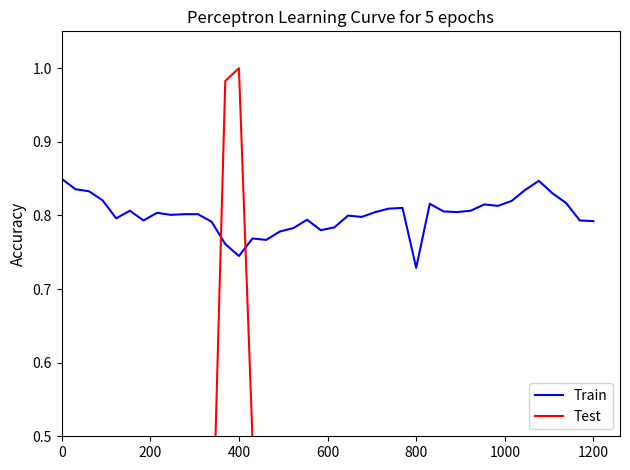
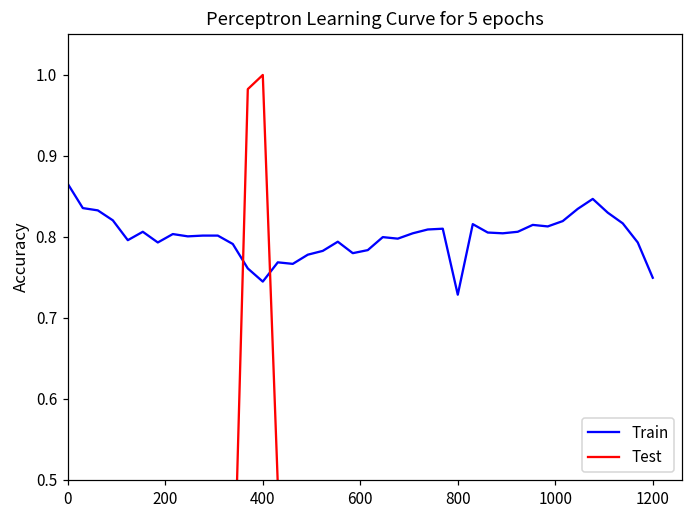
Train, 0: 0.85 -> 0.87
Train, 1200: 0.79 -> 0.75
